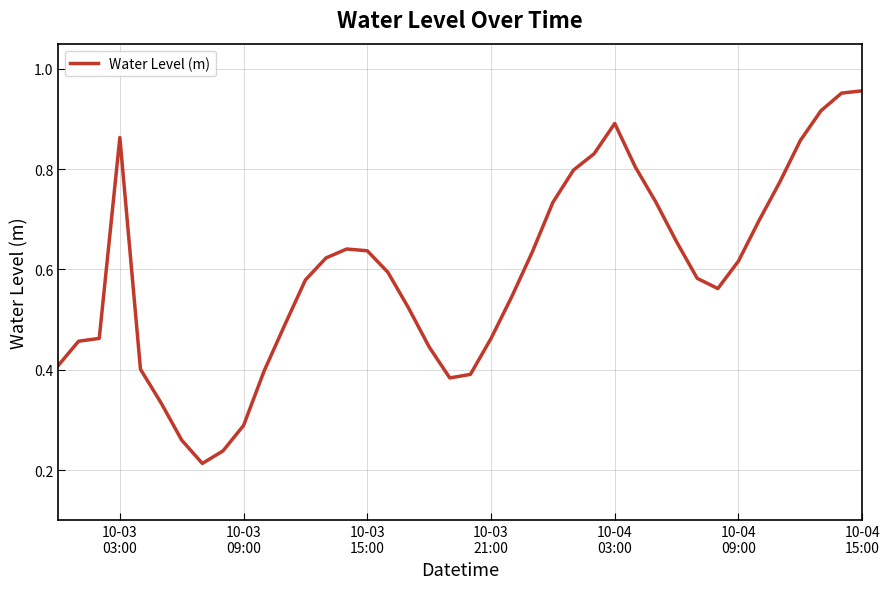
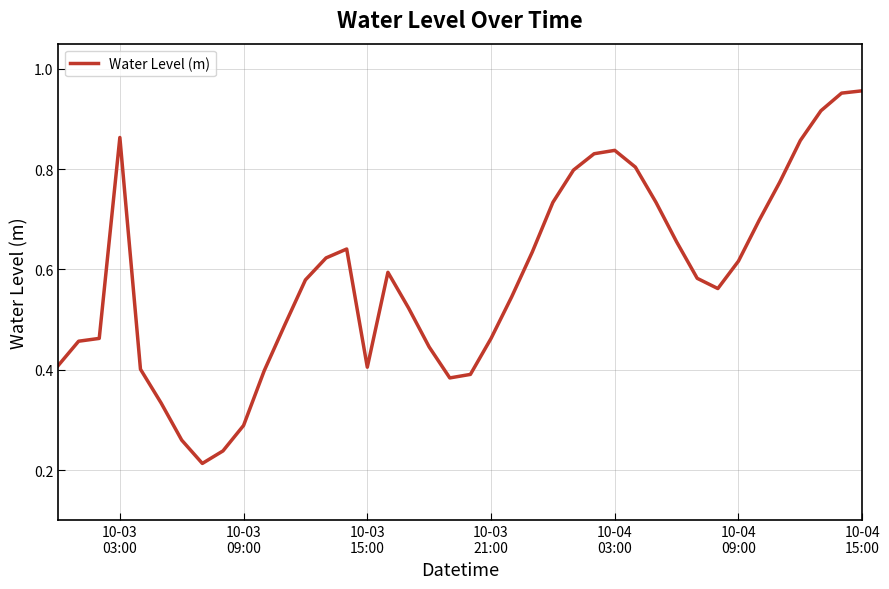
10-03 15:00: 0.64 -> 0.41
10-04 03:00: 0.89 -> 0.84
